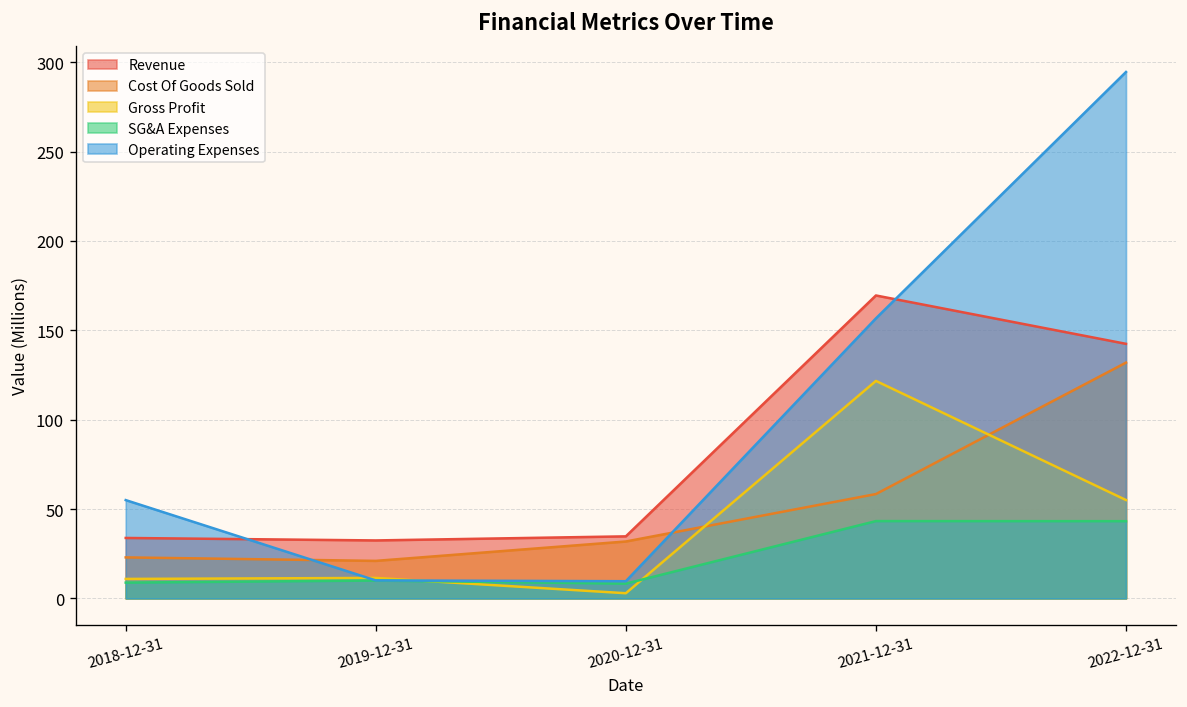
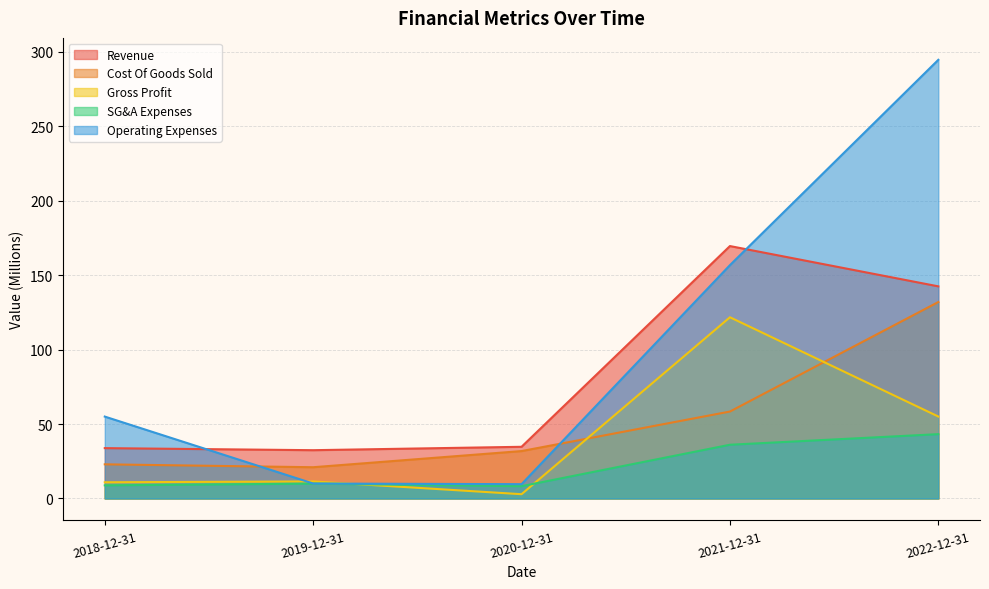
SG&A Expenses, 2021-12-31: 43 -> 36
